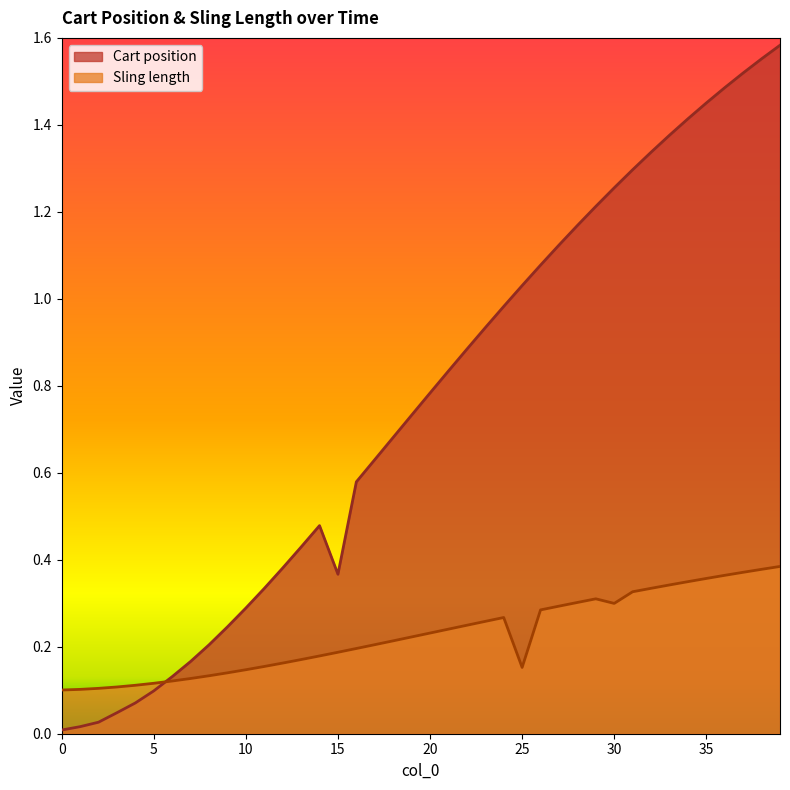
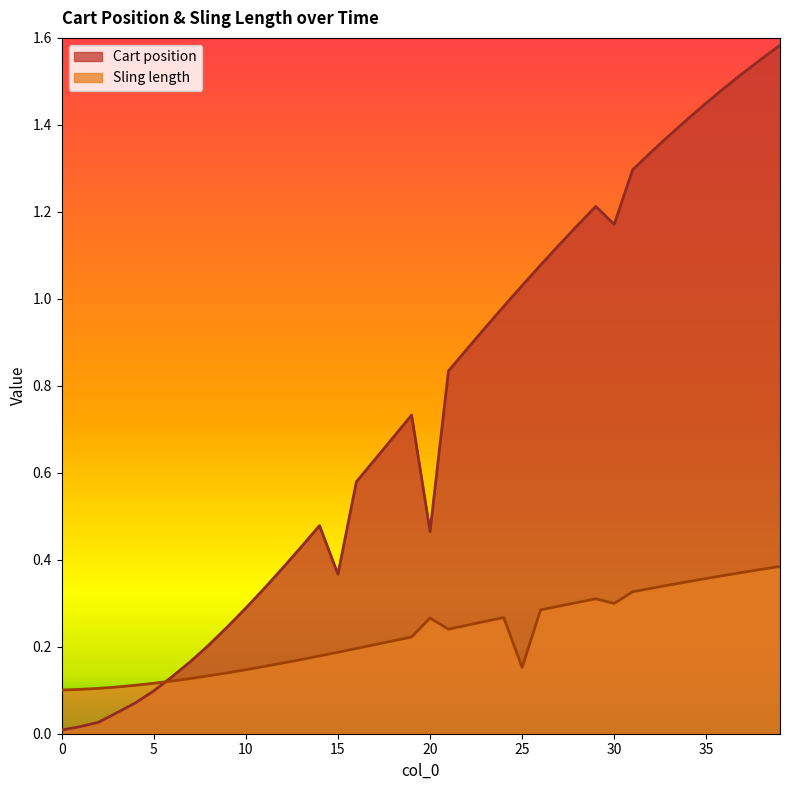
Cart position, 20: 0.78 -> 0.47
Sling length, 20: 0.23 -> 0.27
Cart position, 30: 1.26 -> 1.17
